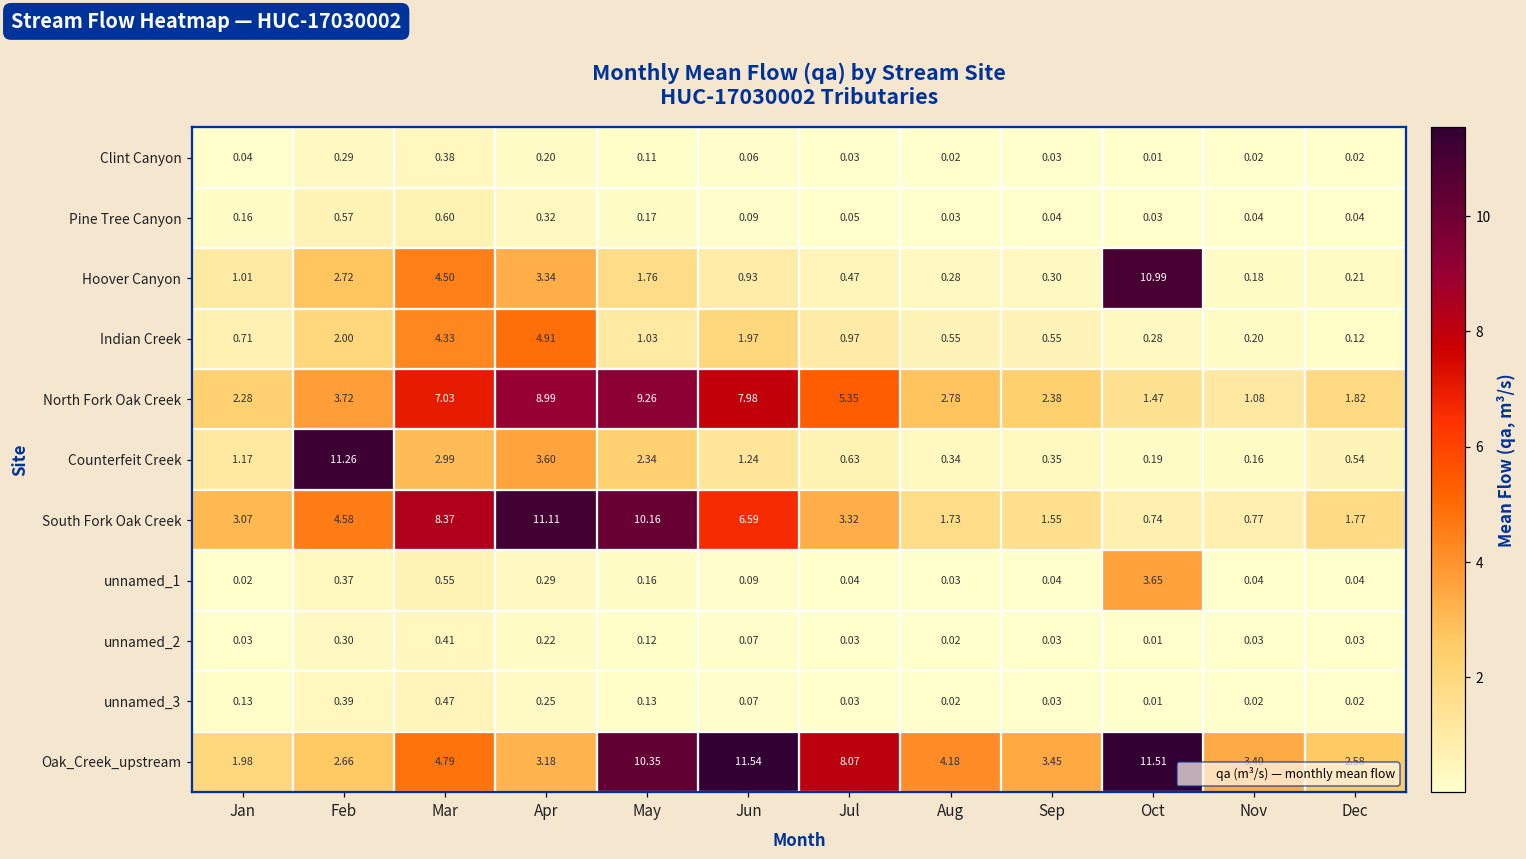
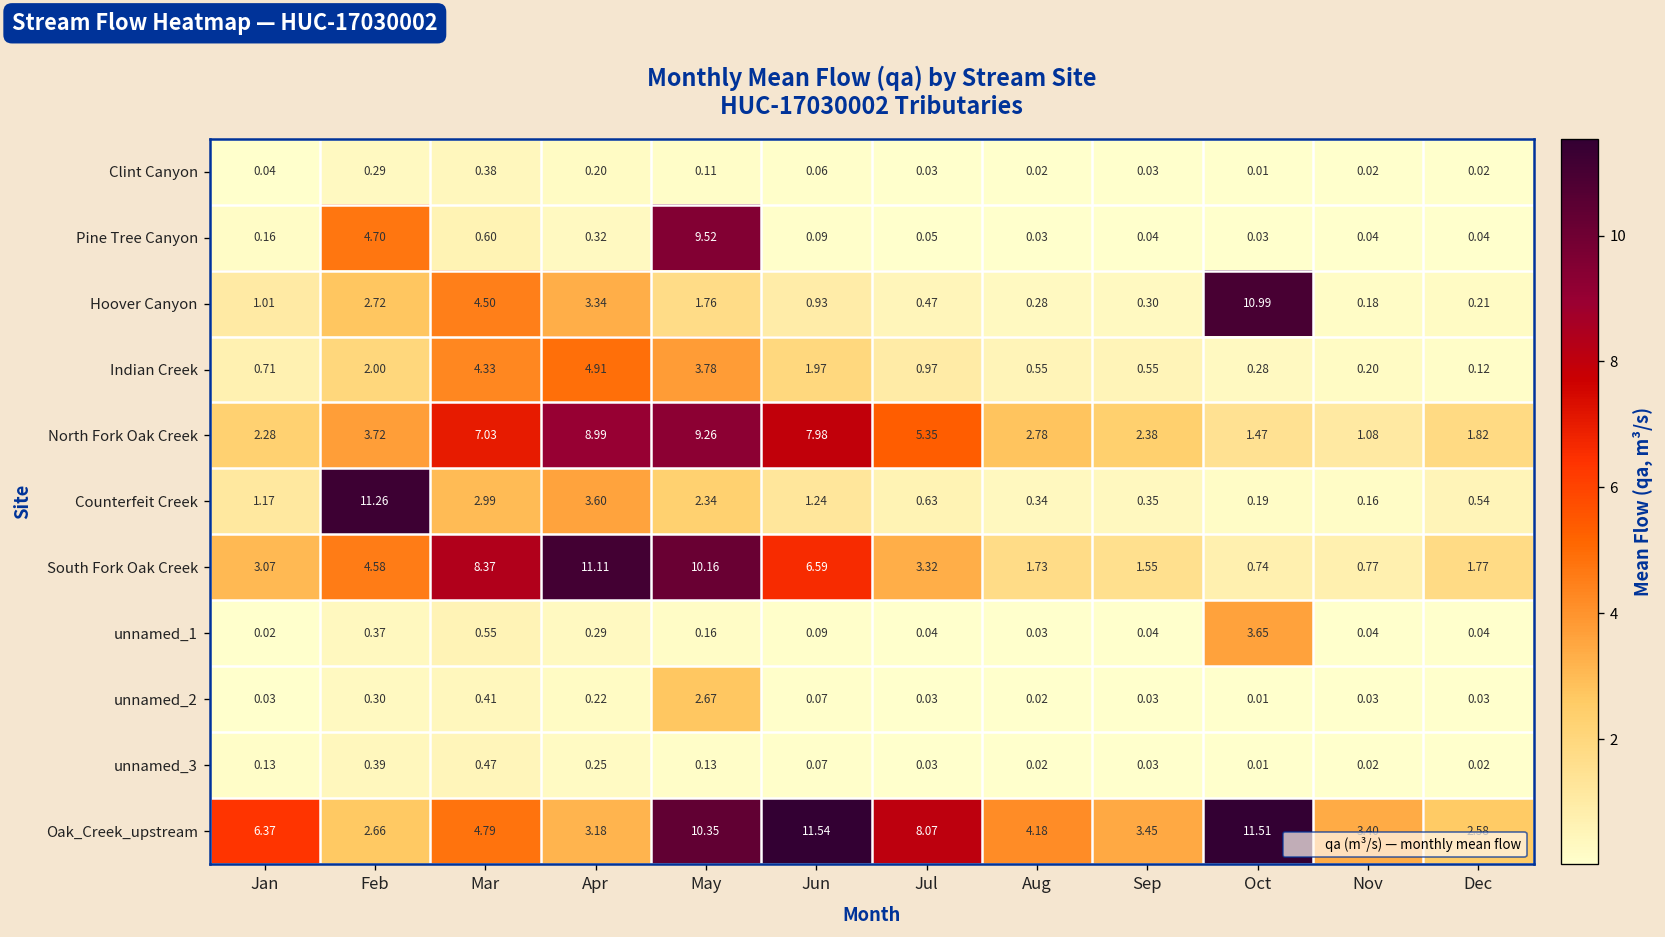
Pine Tree Canyon, Feb: 0.57 -> 4.70
Pine Tree Canyon, May: 0.17 -> 9.52
Indian Creek, May: 1.03 -> 3.78
unnamed_2, May: 0.12 -> 2.67
Oak_Creek_upstream, Jan: 1.98 -> 6.37
